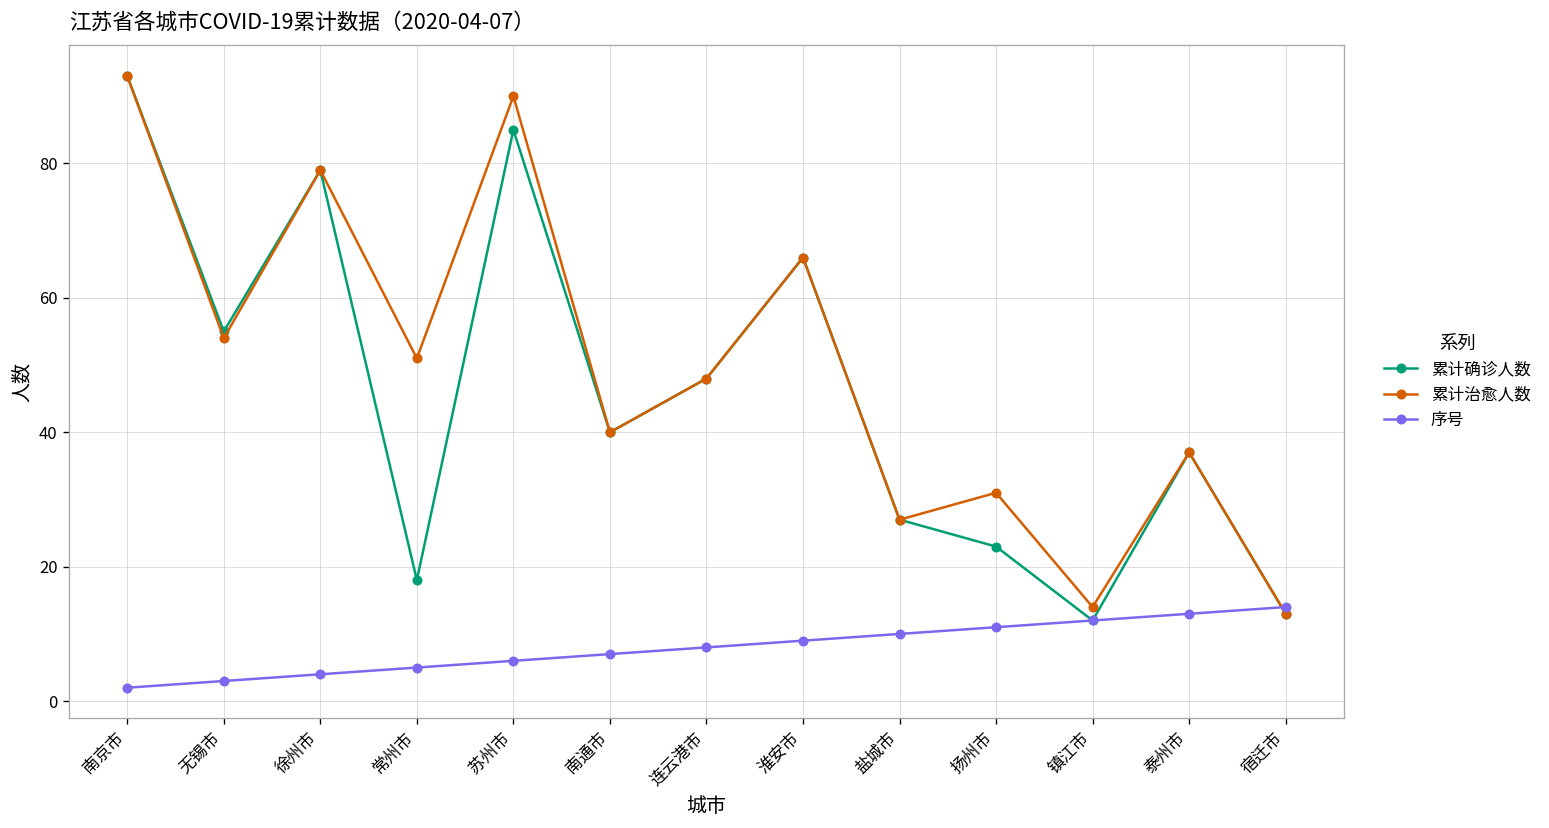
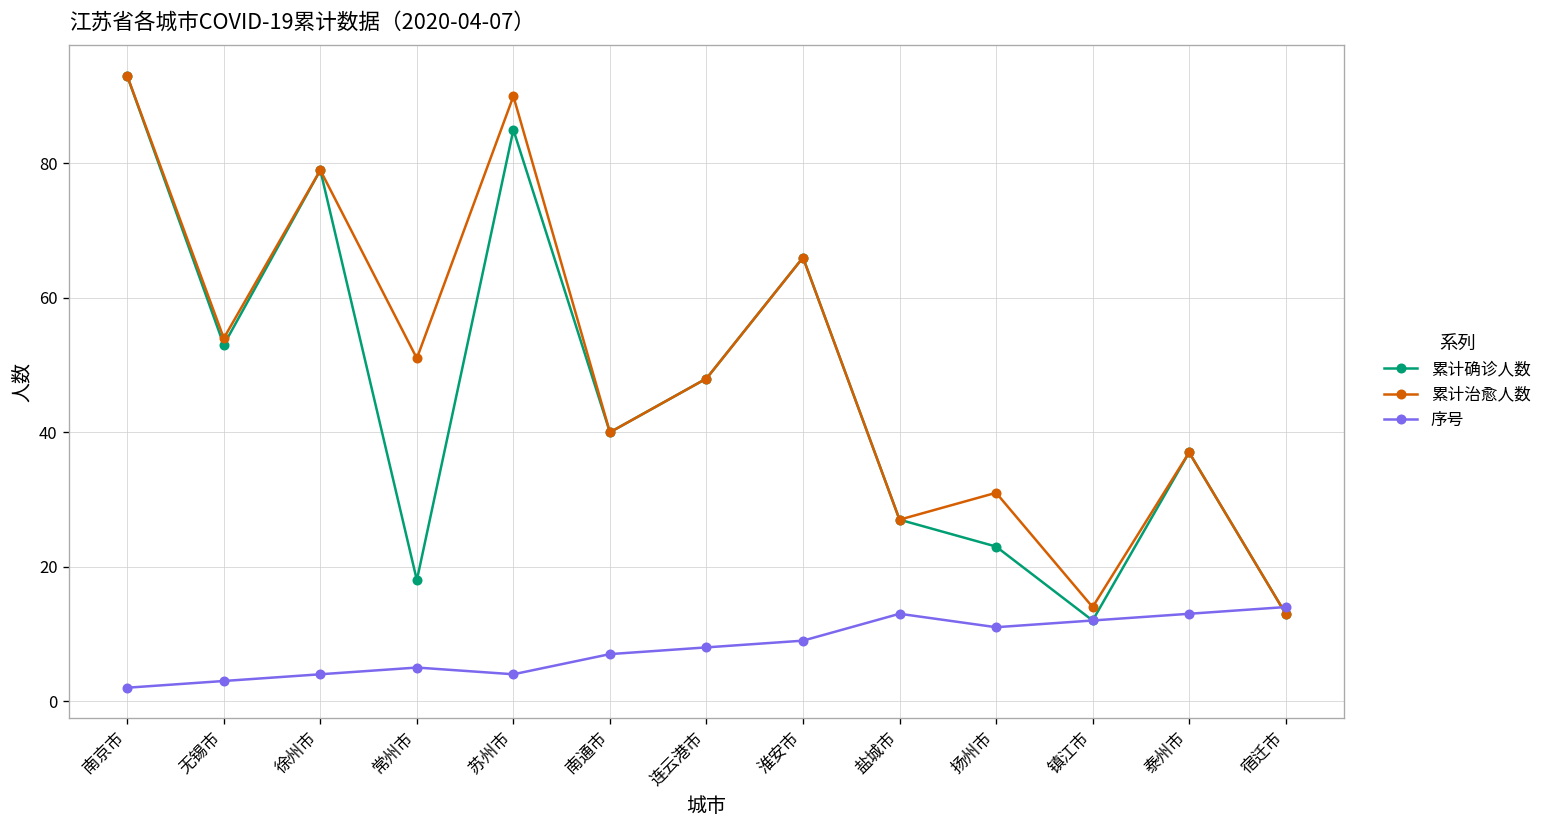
累计确诊人数, 无锡市: 55 -> 53
序号, 苏州市: 6 -> 4
序号, 盐城市: 10 -> 13
